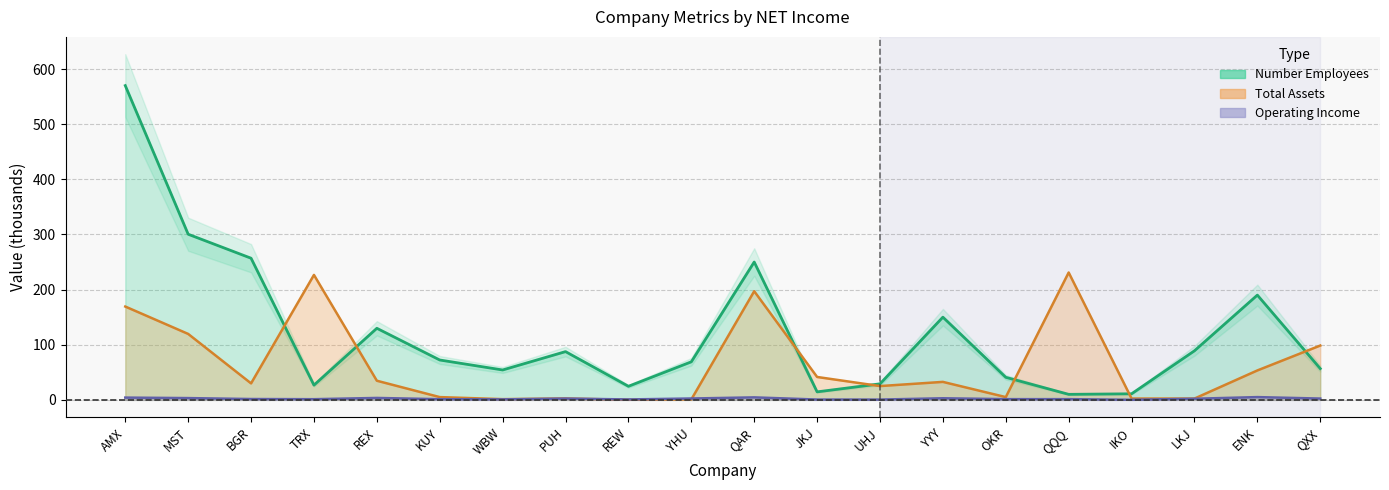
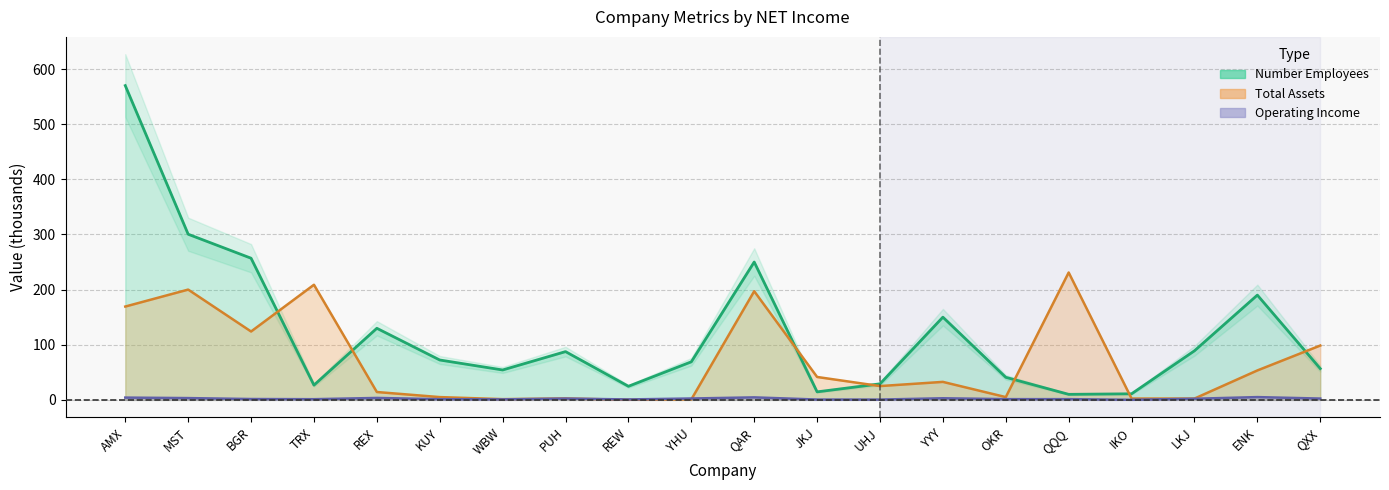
Total Assets, MST: 120 -> 200
Total Assets, BGR: 30 -> 120
Total Assets, TRX: 230 -> 210
Total Assets, REX: 30 -> 10
